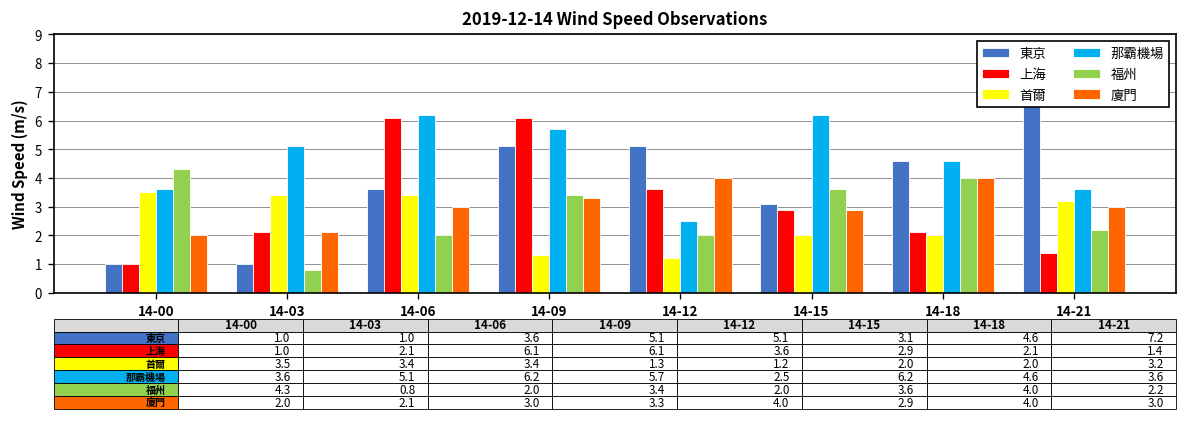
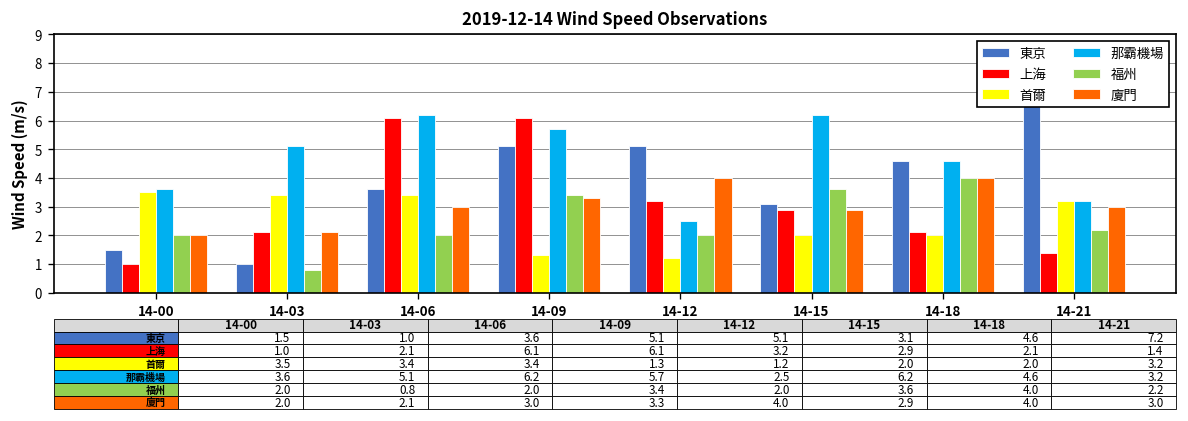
東京, 14-00: 1.0 -> 1.5
福州, 14-00: 4.3 -> 2.0
上海, 14-12: 3.6 -> 3.2
那霸機場, 14-21: 3.6 -> 3.2
